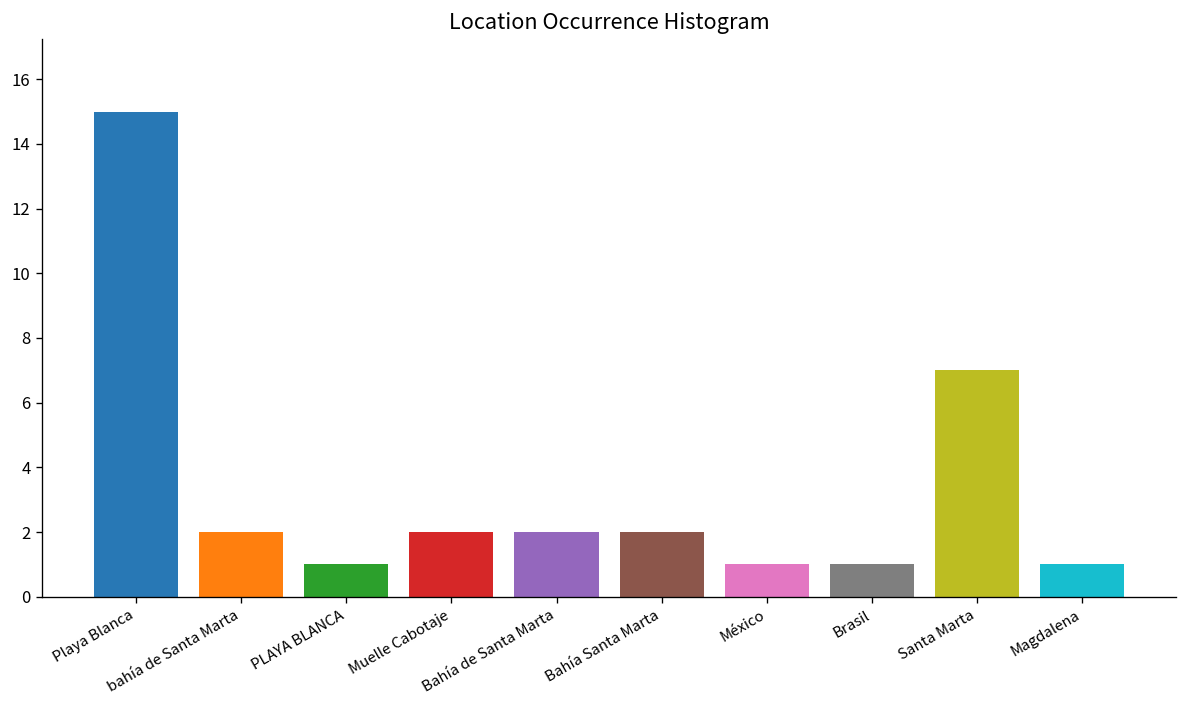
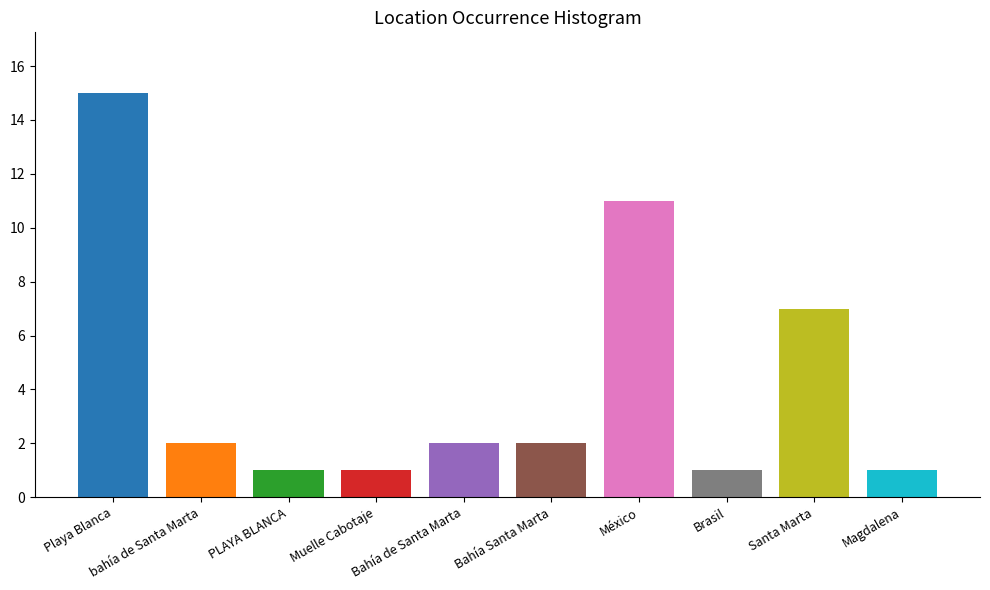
Muelle Cabotaje: 2 -> 1
México: 1 -> 11
